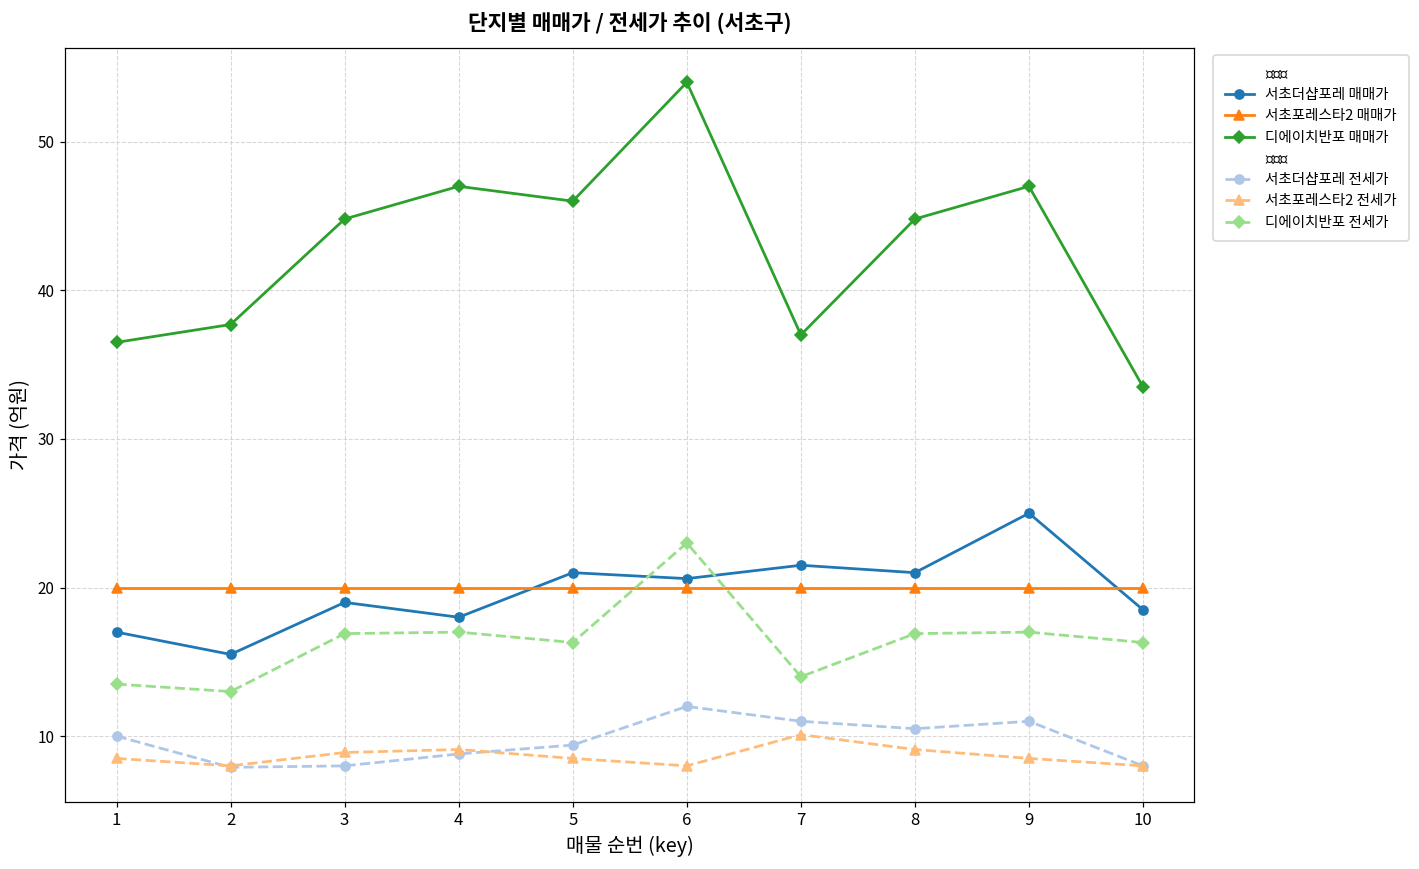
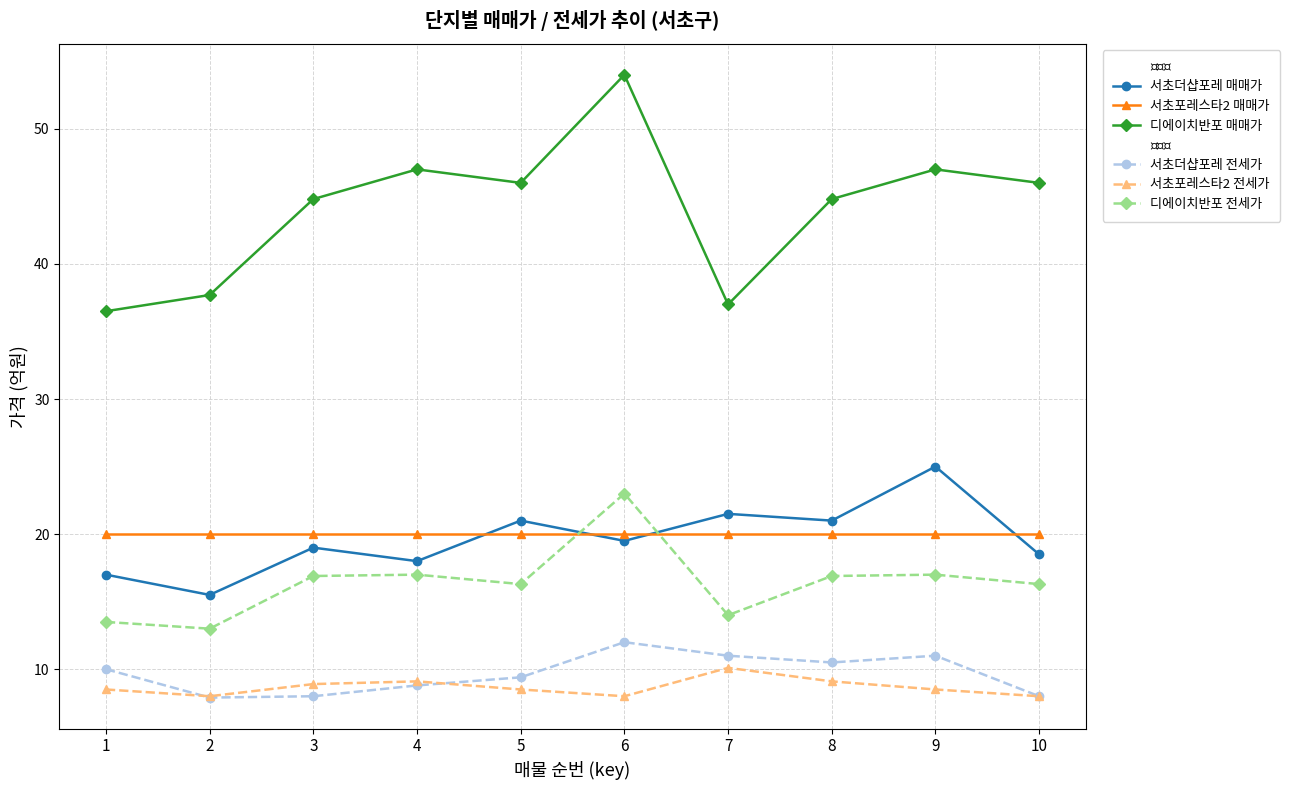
서초더샵포레 매매가, 6: 20.6 -> 19.5
디에이치반포 매매가, 10: 33.5 -> 46.0
